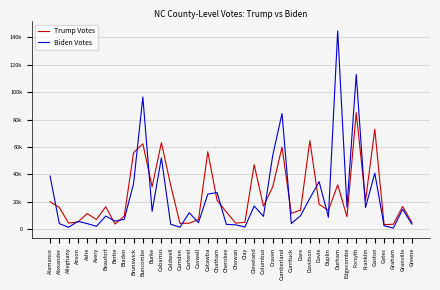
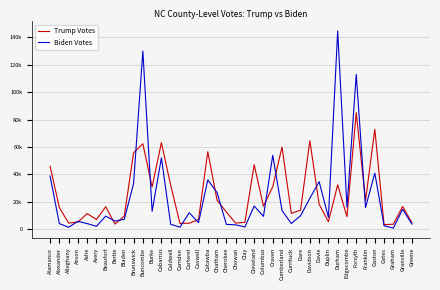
Trump Votes, Alamance: 20000 -> 46000
Biden Votes, Buncombe: 97000 -> 130000
Biden Votes, Catawba: 26000 -> 36000
Biden Votes, Cumberland: 84000 -> 14000
Trump Votes, Duplin: 14000 -> 6000
